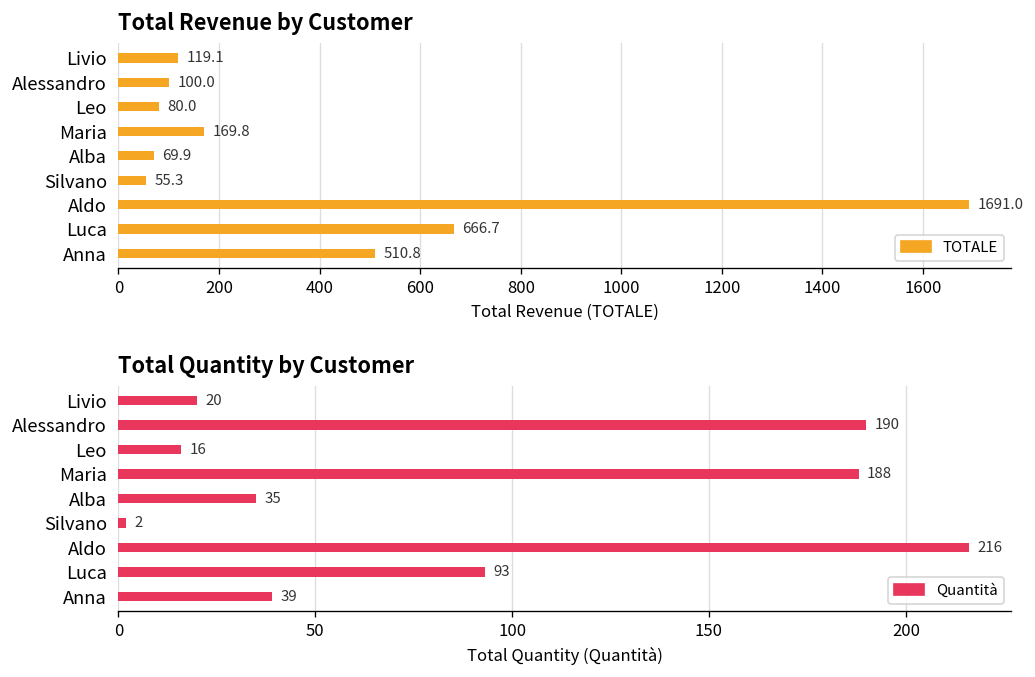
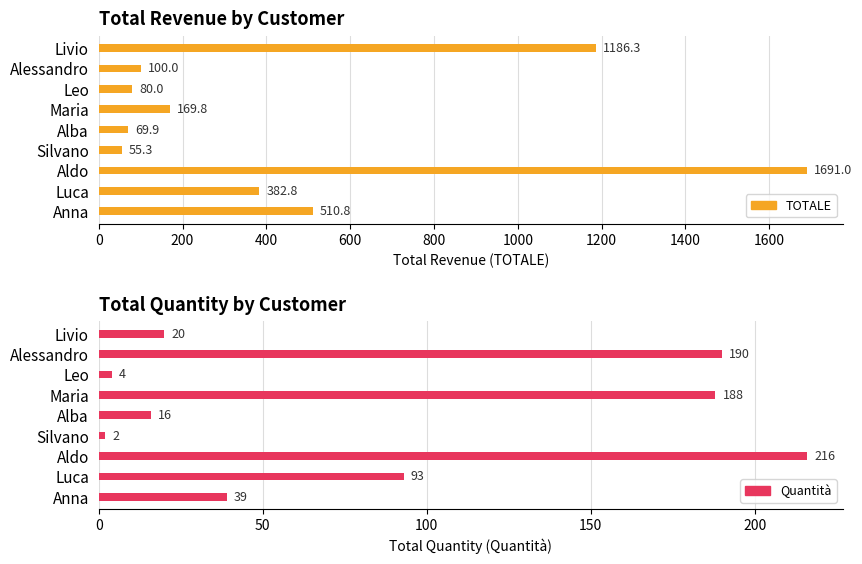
Total Revenue by Customer, Livio: 119.1 -> 1186.3
Total Revenue by Customer, Luca: 666.7 -> 382.8
Total Quantity by Customer, Leo: 16 -> 4
Total Quantity by Customer, Alba: 35 -> 16
